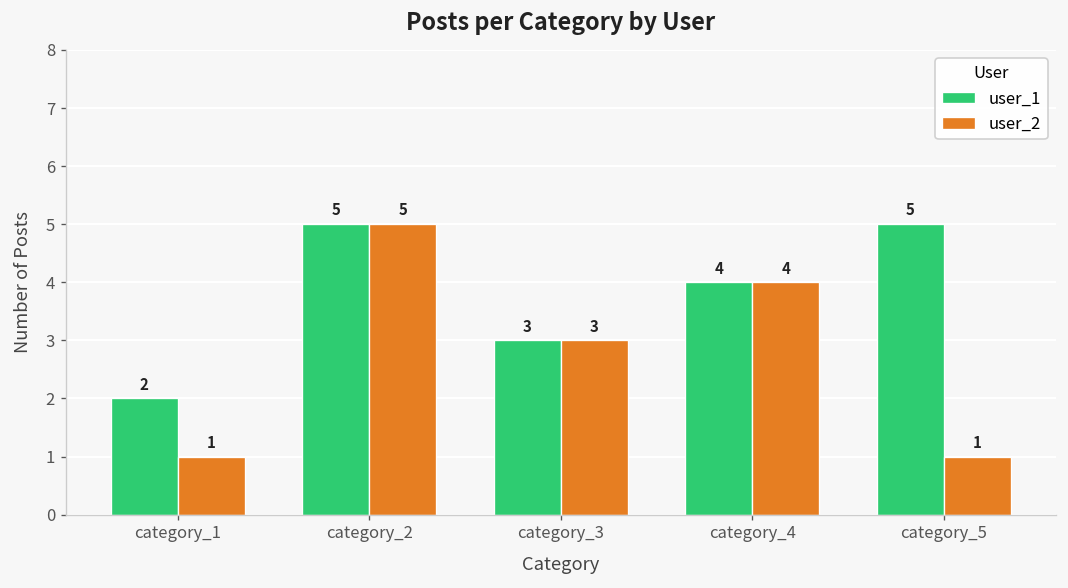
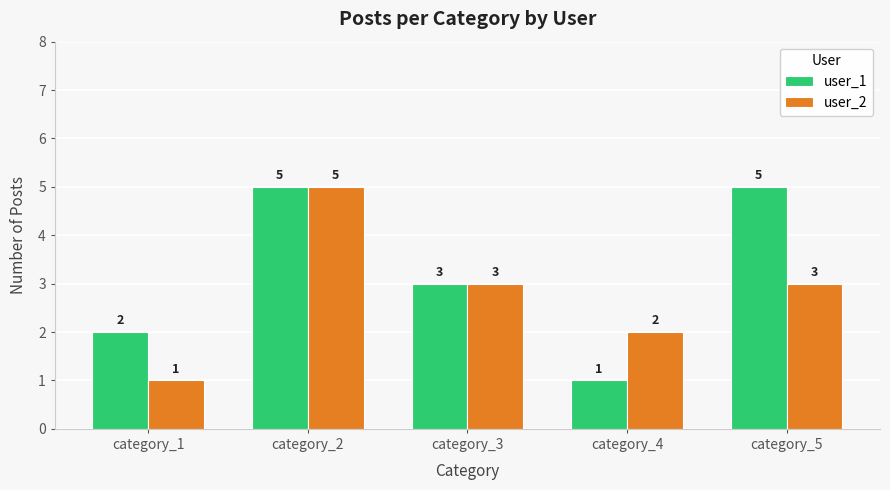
user_1, category_4: 4 -> 1
user_2, category_4: 4 -> 2
user_2, category_5: 1 -> 3
